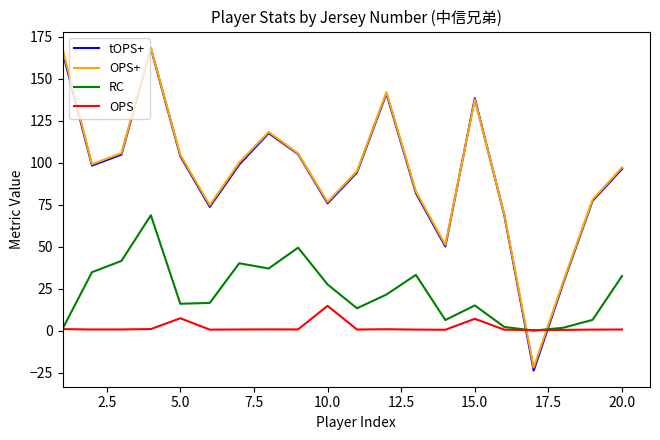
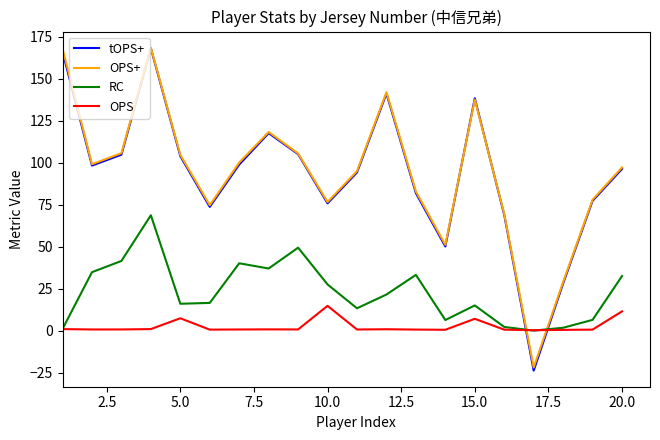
OPS, 20.0: 1 -> 11
